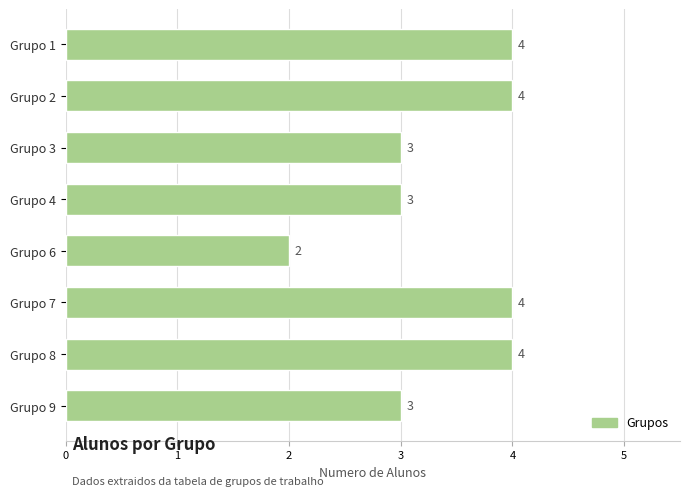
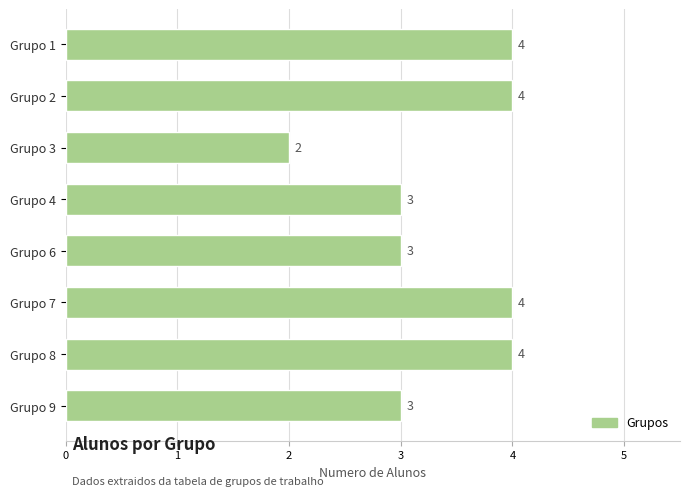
Grupo 3: 3 -> 2
Grupo 6: 2 -> 3
